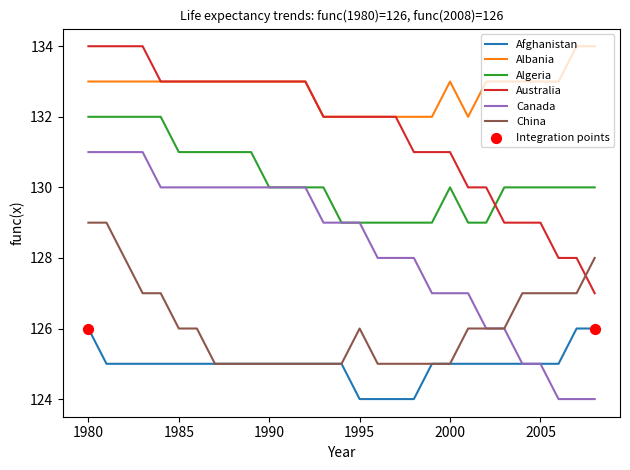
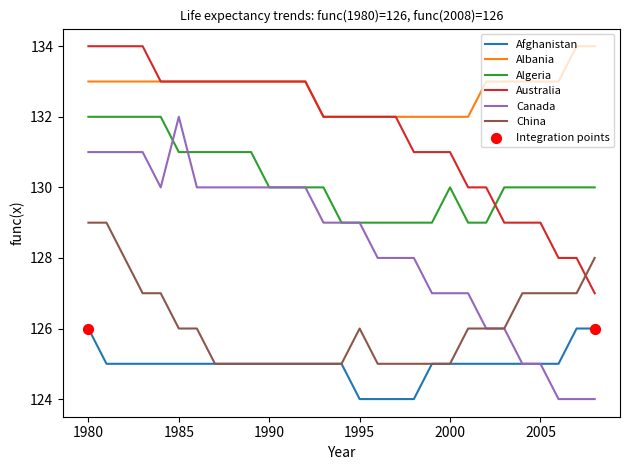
Canada, 1985: 130 -> 132
Albania, 2000: 133 -> 132
